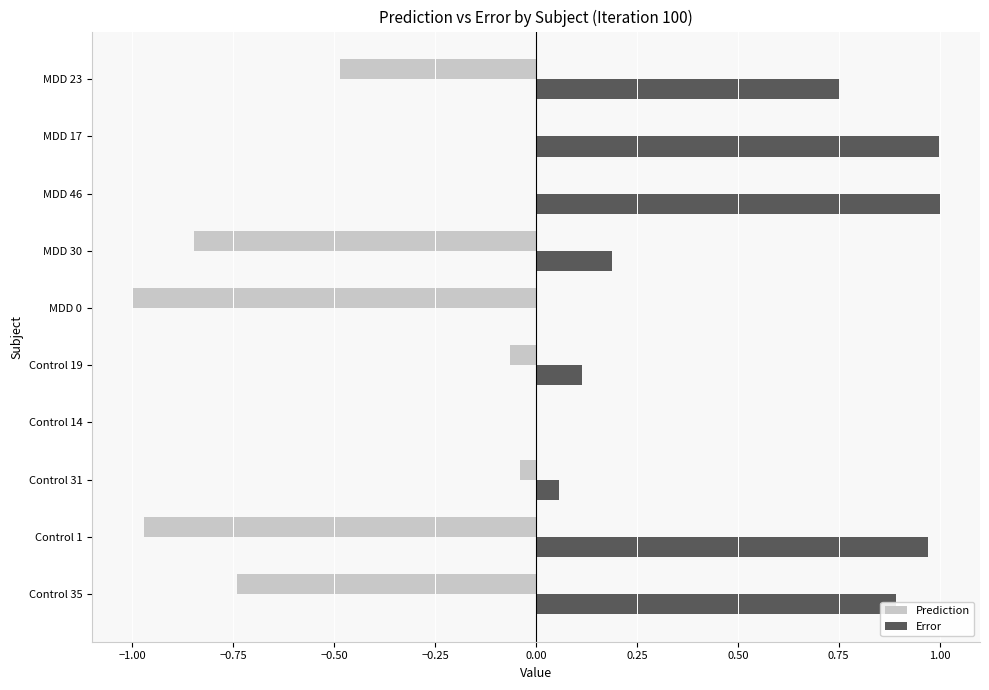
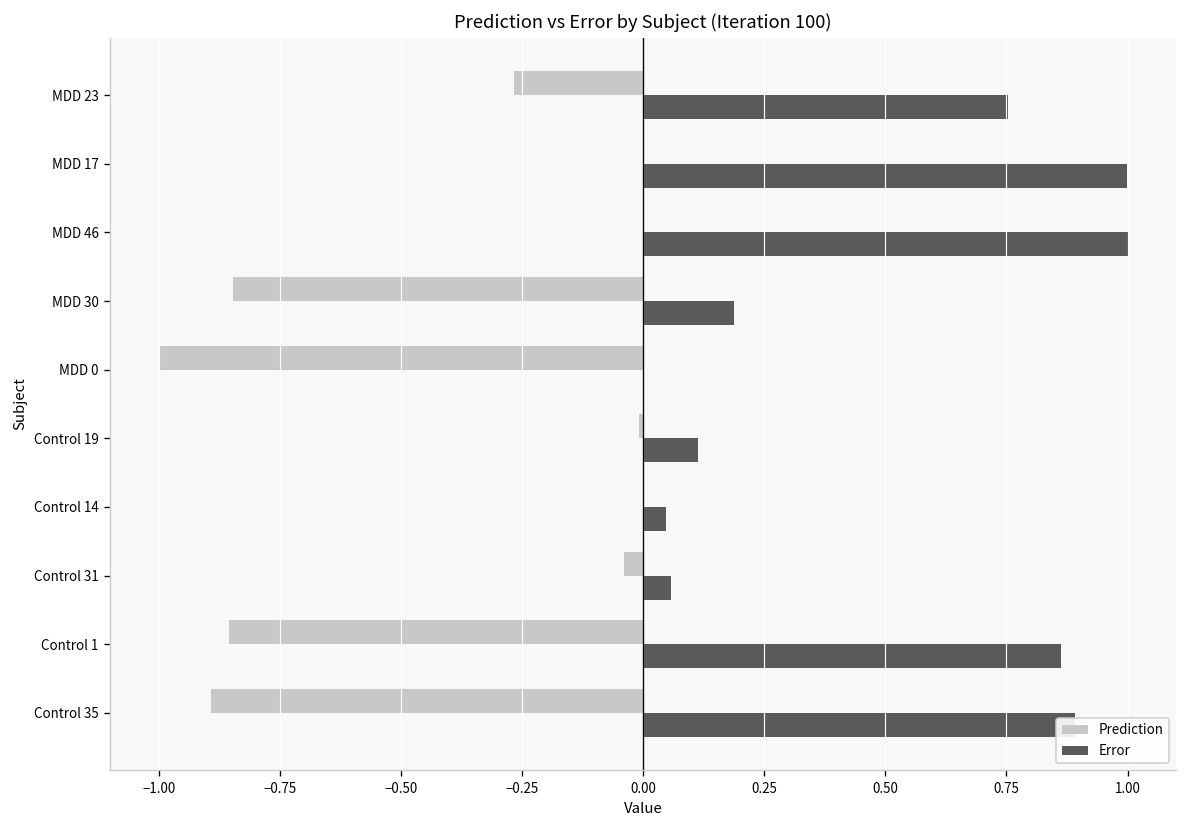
Prediction, MDD 23: -0.49 -> -0.27
Prediction, Control 19: -0.06 -> -0.01
Error, Control 14: 0.00 -> 0.05
Prediction, Control 1: -0.97 -> -0.86
Error, Control 1: 0.97 -> 0.86
Prediction, Control 35: -0.74 -> -0.89
